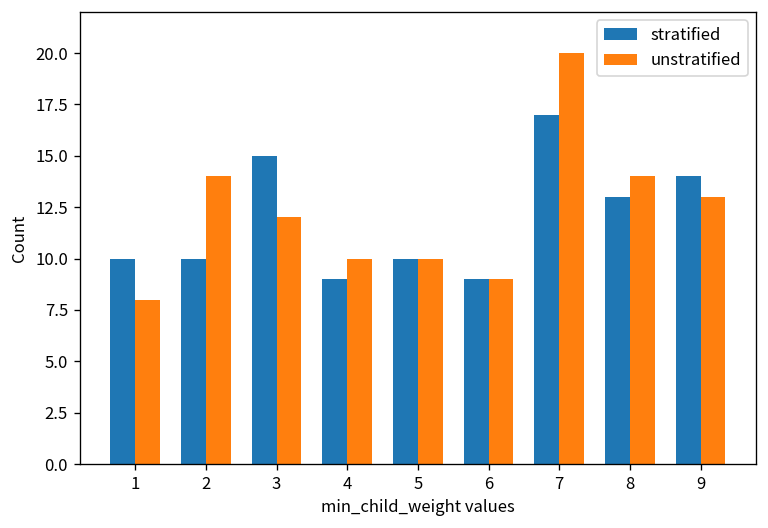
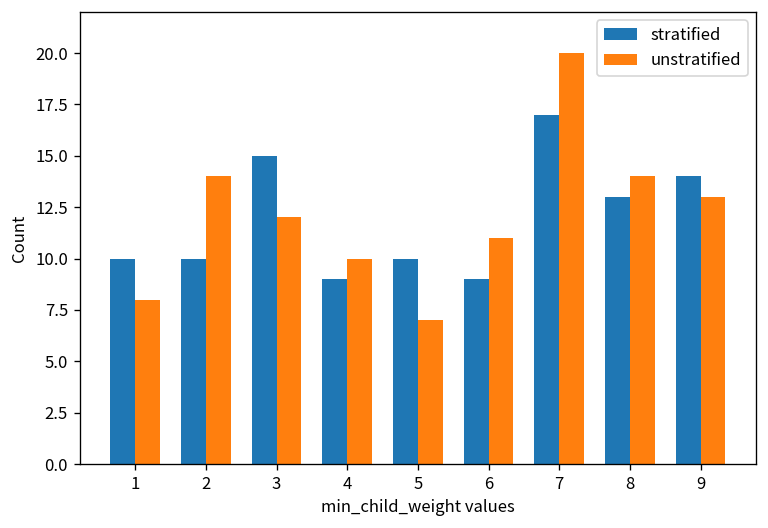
unstratified, 5: 10 -> 7
unstratified, 6: 9 -> 11
